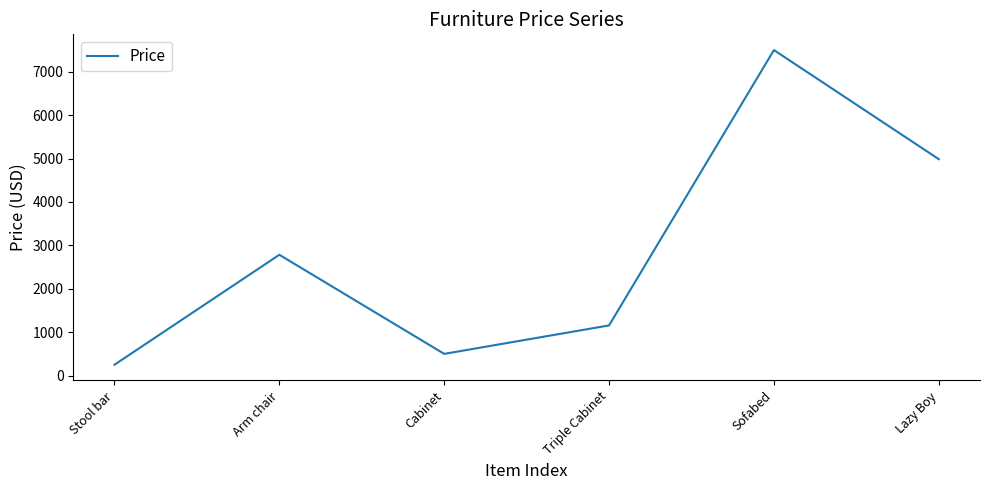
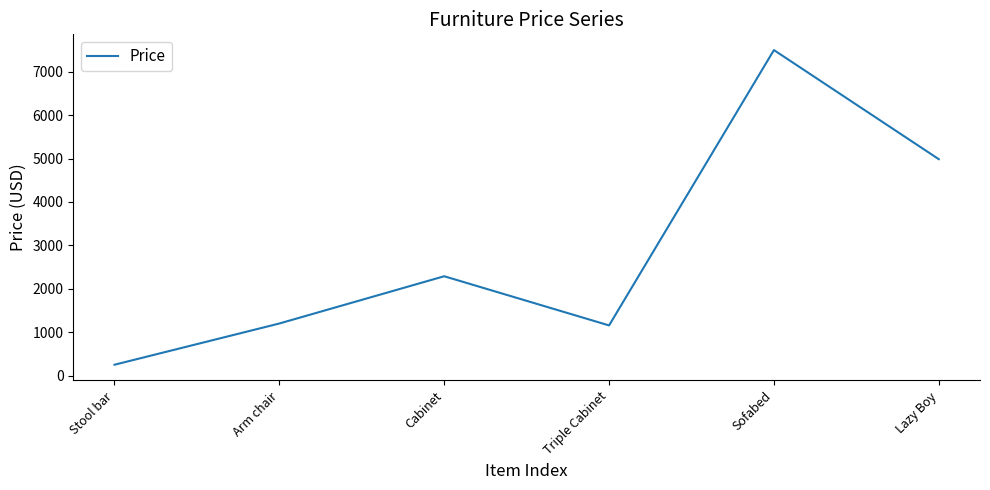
Arm chair: 2800 -> 1200
Cabinet: 500 -> 2300
